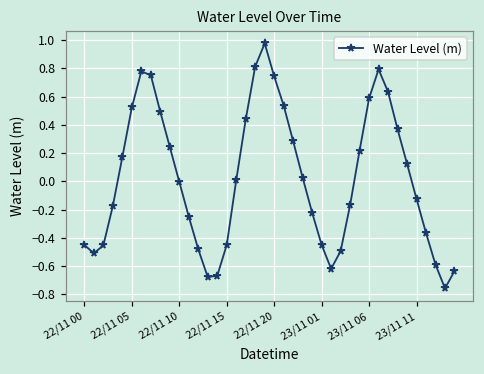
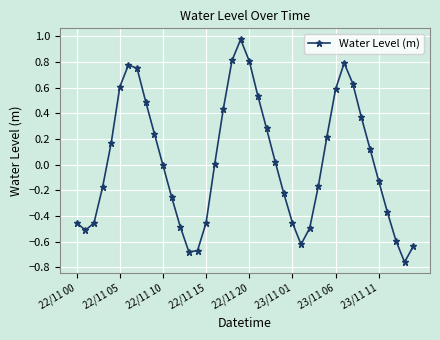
22/11 05: 0.52 -> 0.61
22/11 20: 0.74 -> 0.81
